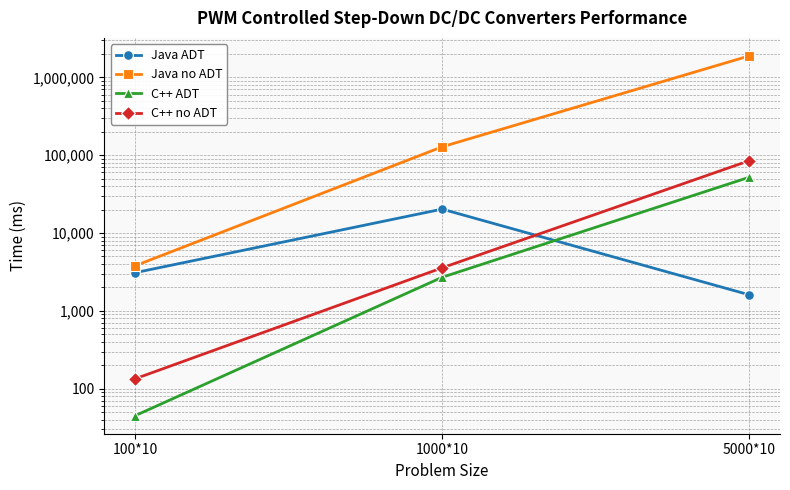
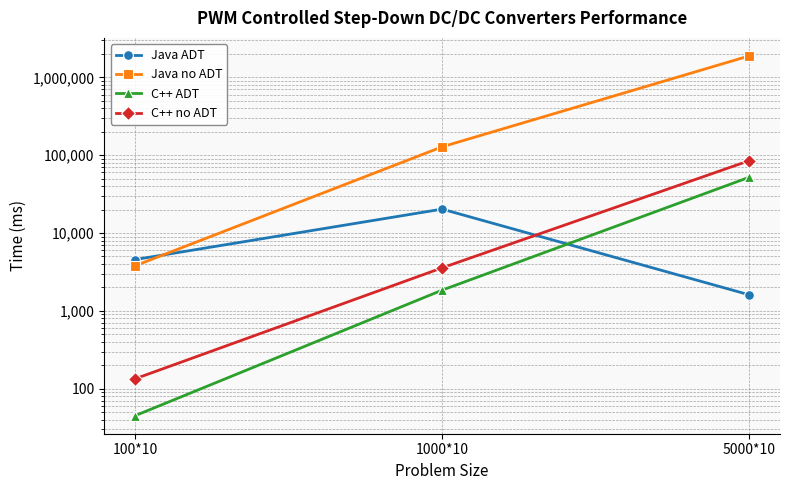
Java ADT, 100*10: 3,100 -> 5,000
C++ ADT, 1000*10: 2,700 -> 1,800
